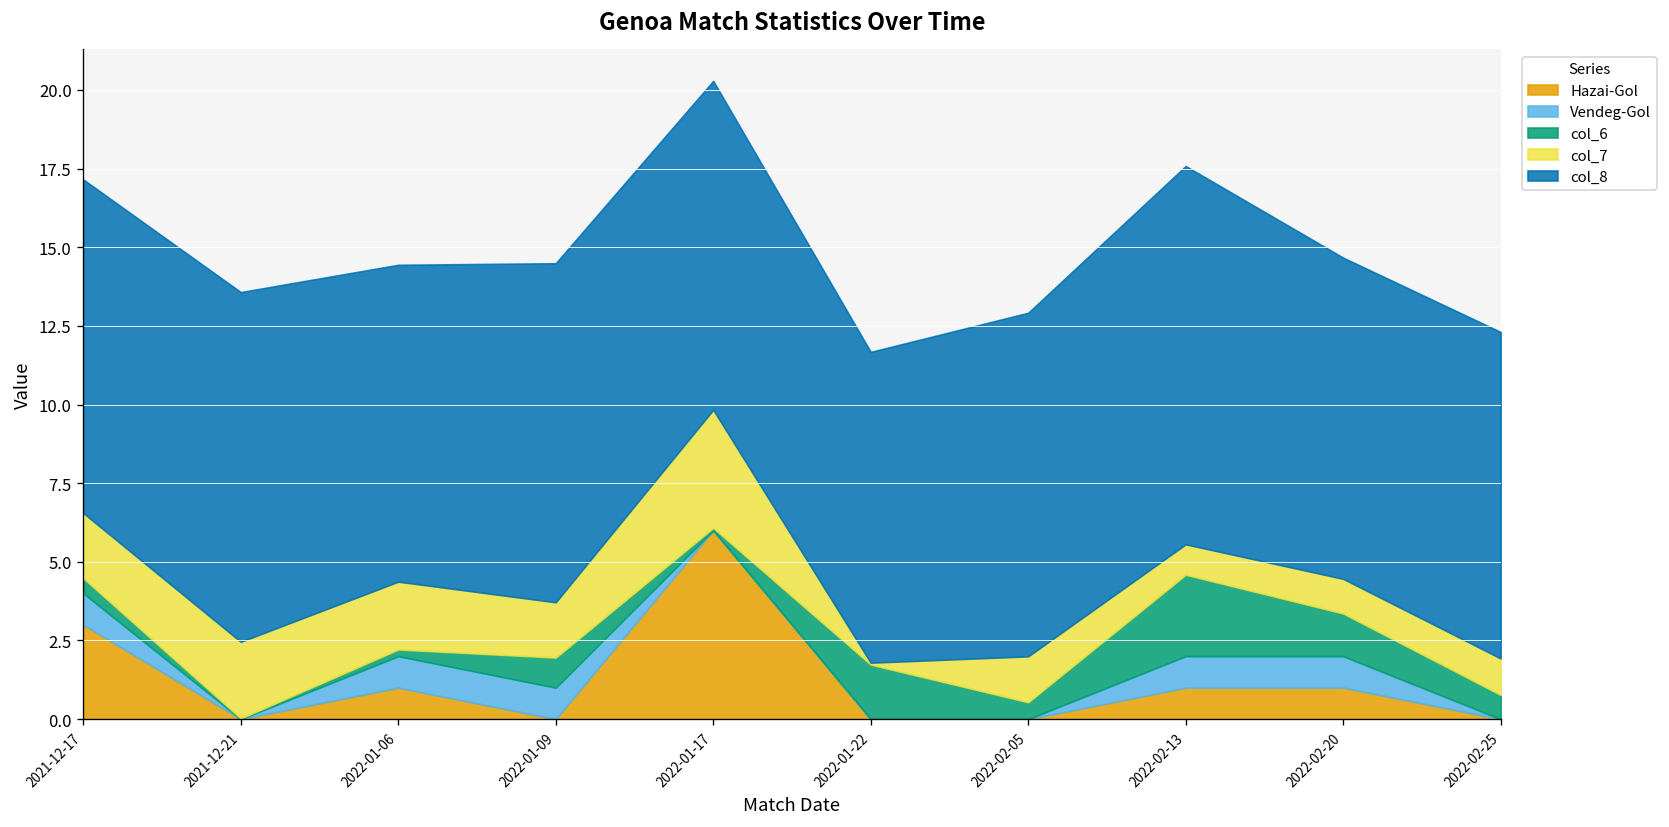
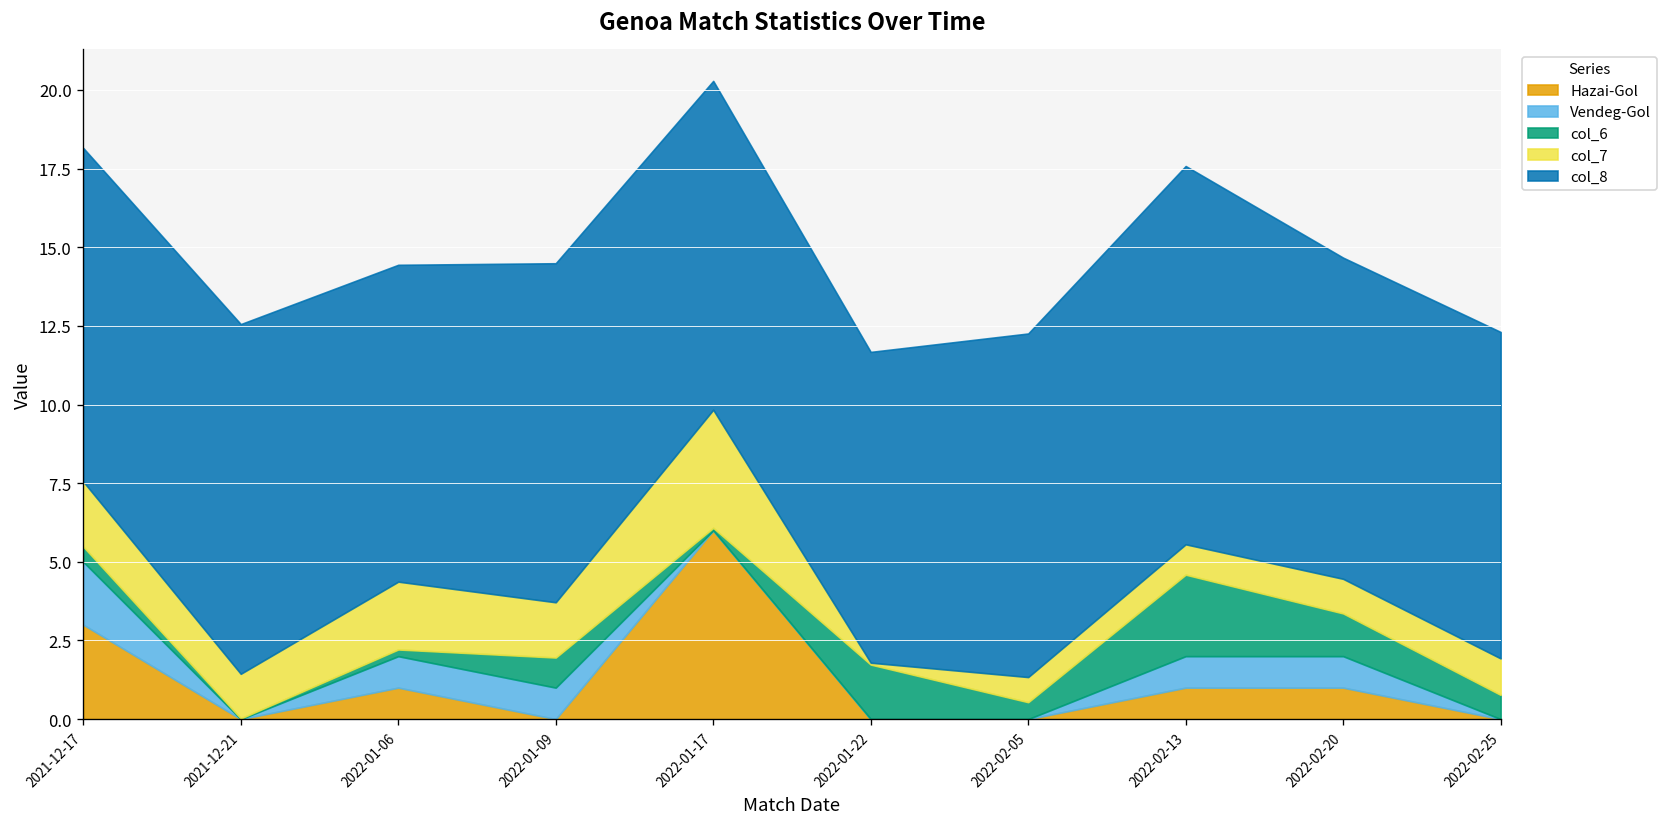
Vendeg-Gol, 2021-12-17: 1 -> 2
col_7, 2021-12-21: 2.4 -> 1.4
col_7, 2022-02-05: 1.5 -> 0.8
